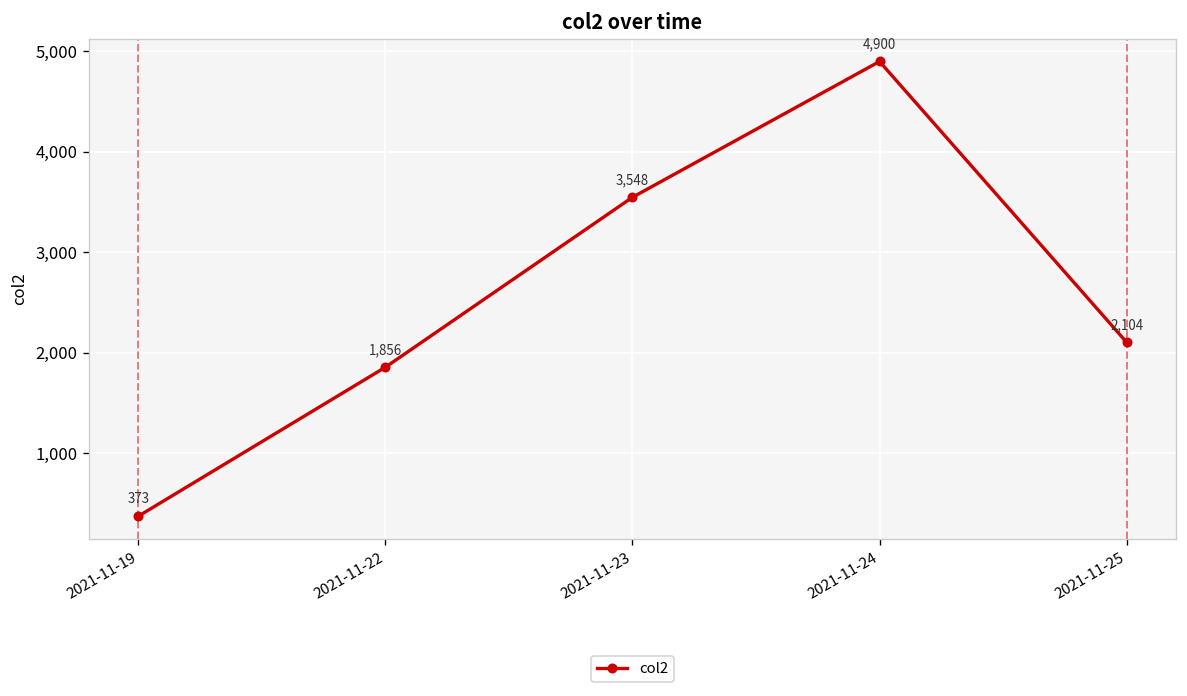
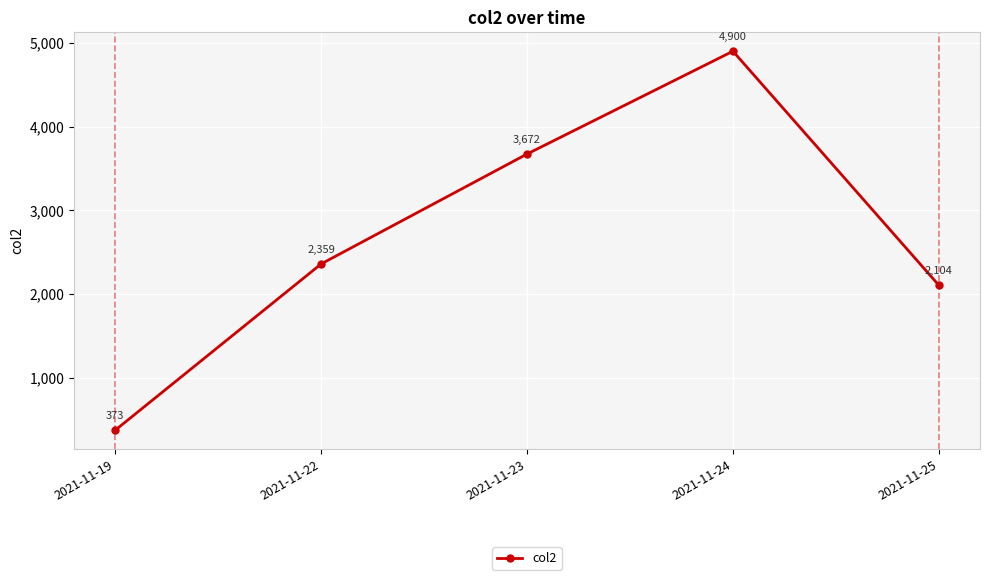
2021-11-22: 1,856 -> 2,359
2021-11-23: 3,548 -> 3,672
